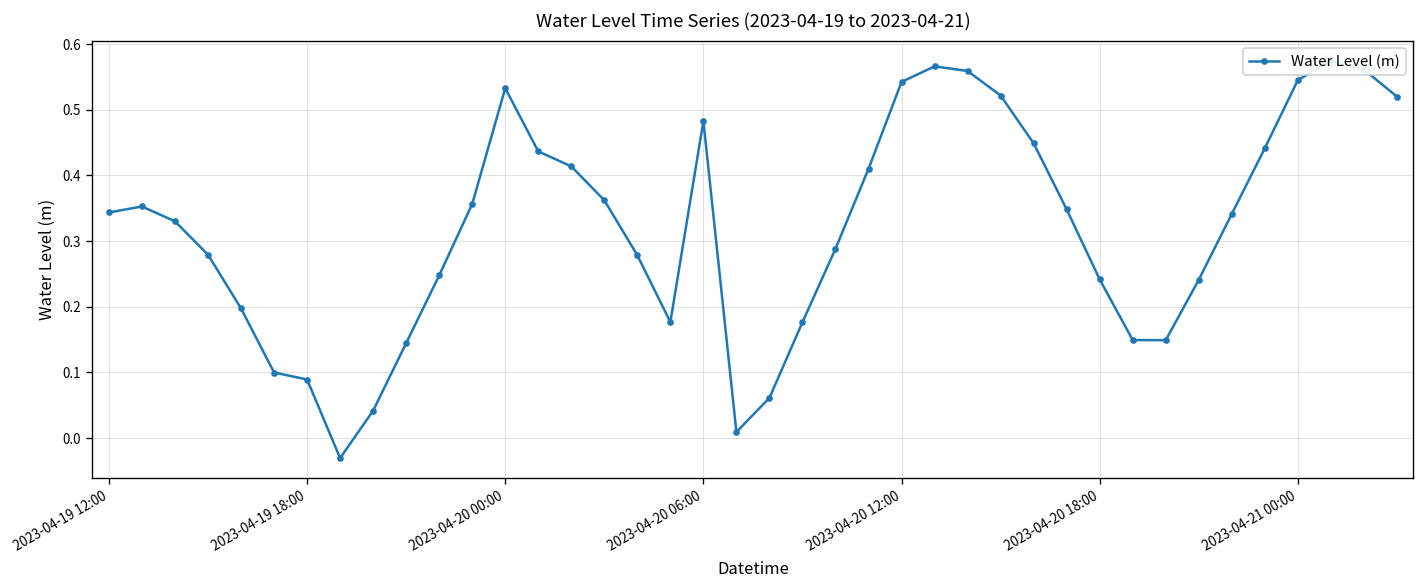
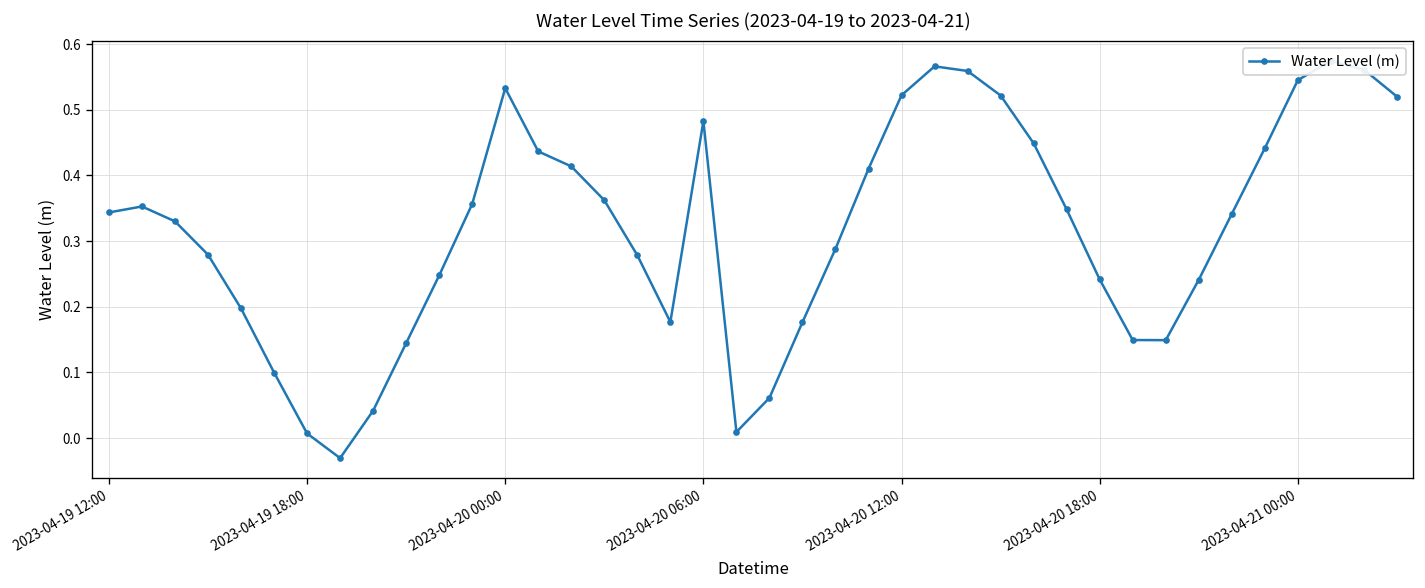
2023-04-19 18:00: 0.09 -> 0.01
2023-04-20 12:00: 0.54 -> 0.52
